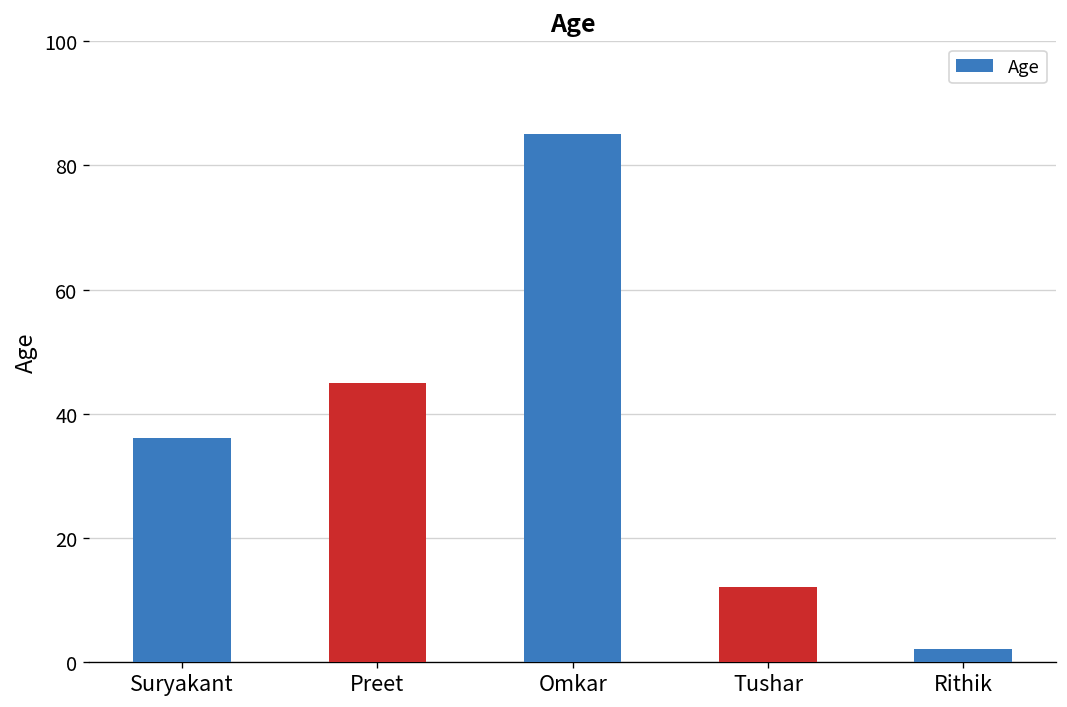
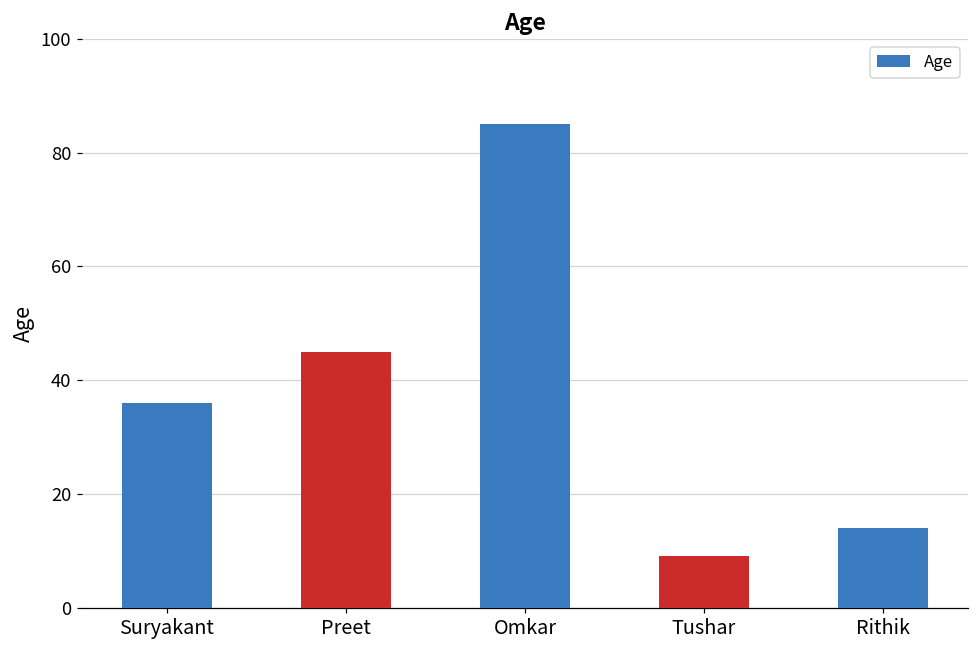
Tushar: 12 -> 9
Rithik: 2 -> 14
